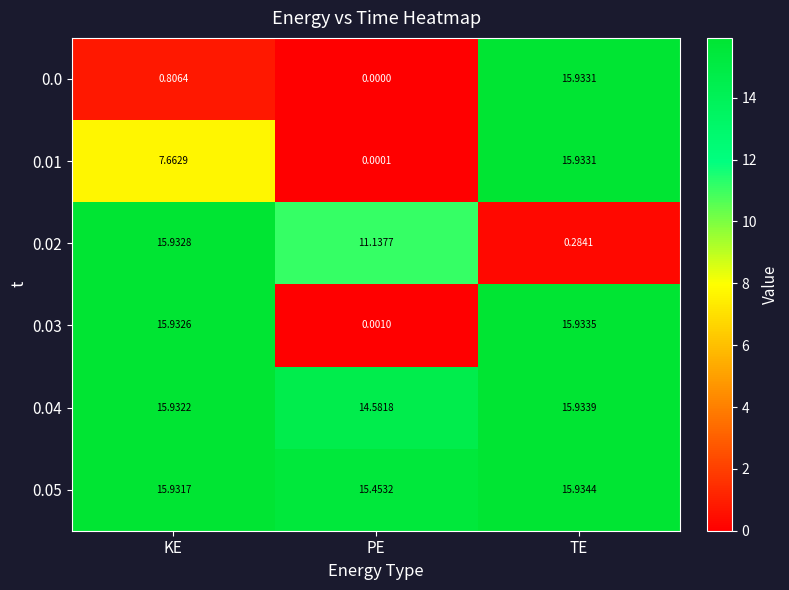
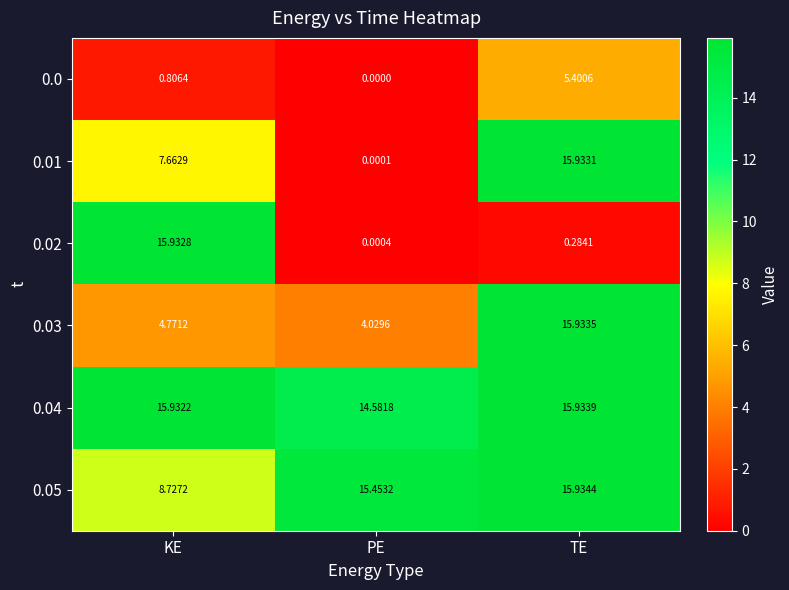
0.0, TE: 15.9331 -> 5.4006
0.02, PE: 11.1377 -> 0.0004
0.03, KE: 15.9326 -> 4.7712
0.03, PE: 0.0010 -> 4.0296
0.05, KE: 15.9317 -> 8.7272
